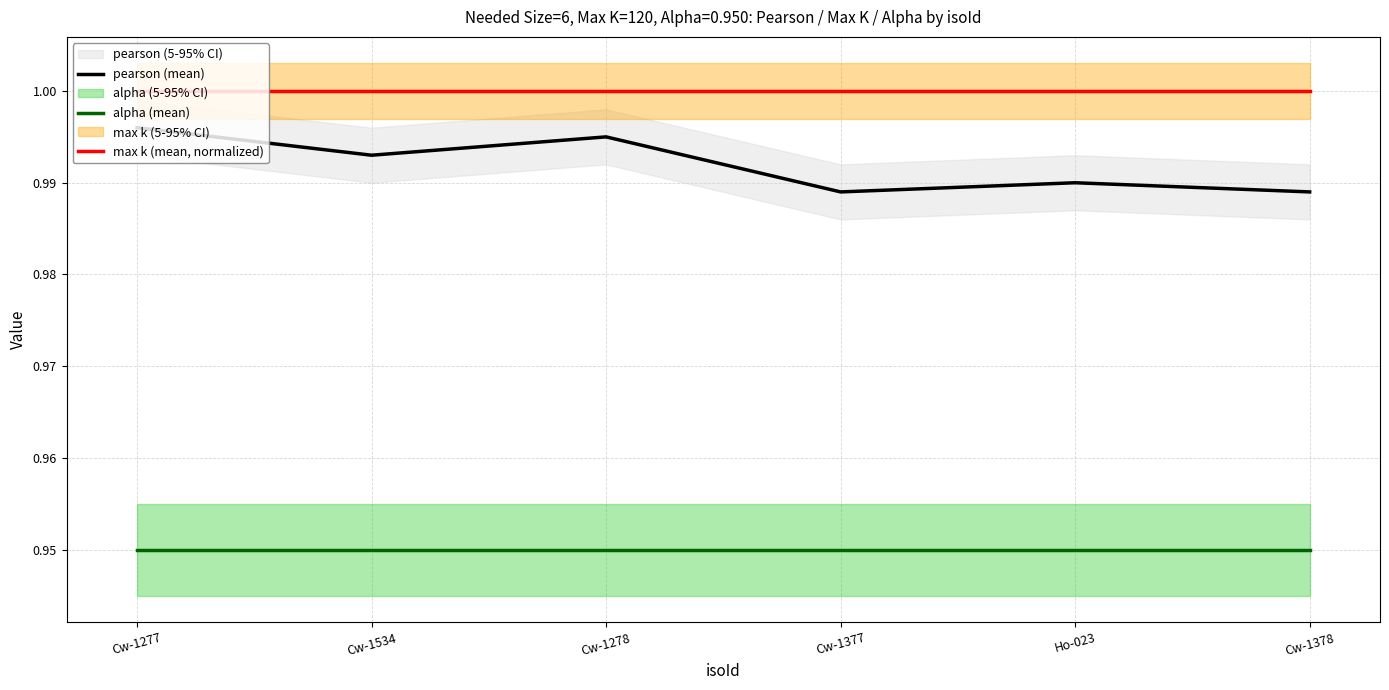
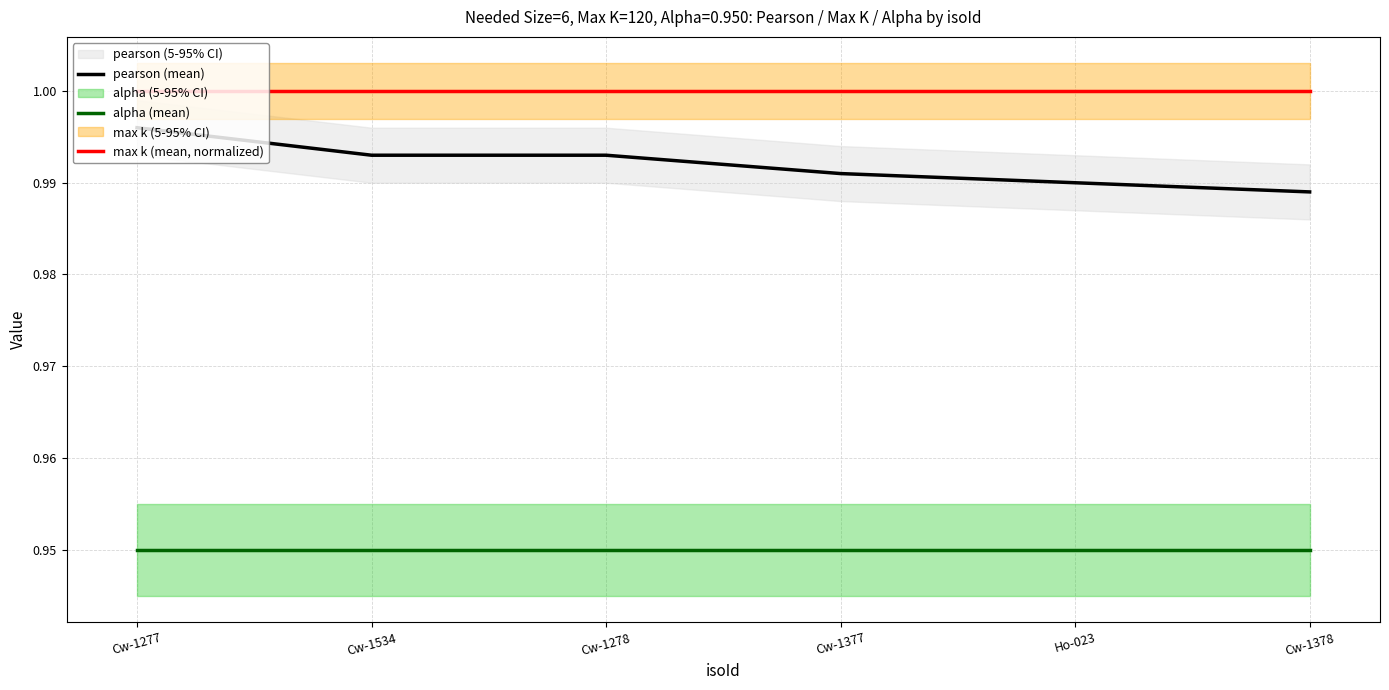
pearson (mean), Cw-1278: 0.995 -> 0.993
pearson (mean), Cw-1377: 0.989 -> 0.991
